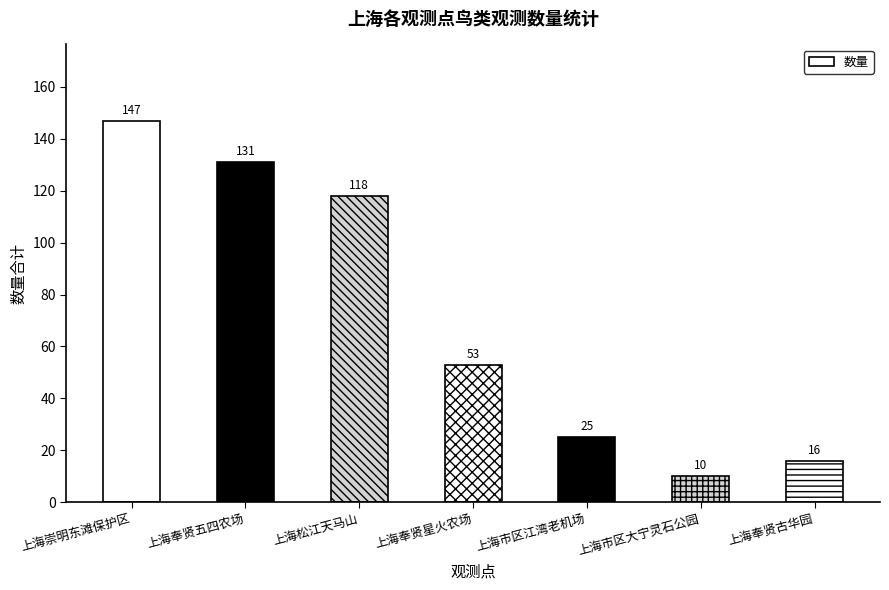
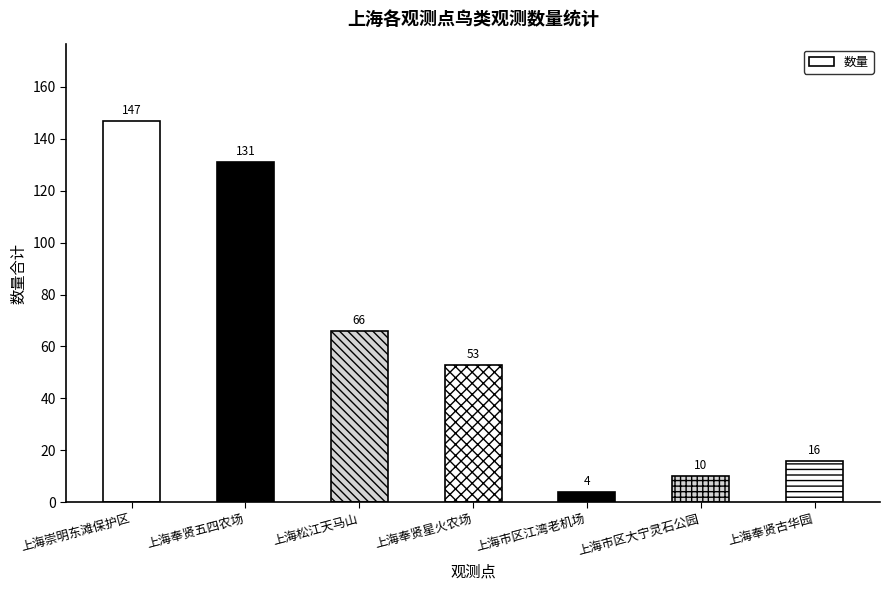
上海松江天马山: 118 -> 66
上海市区江湾老机场: 25 -> 4
